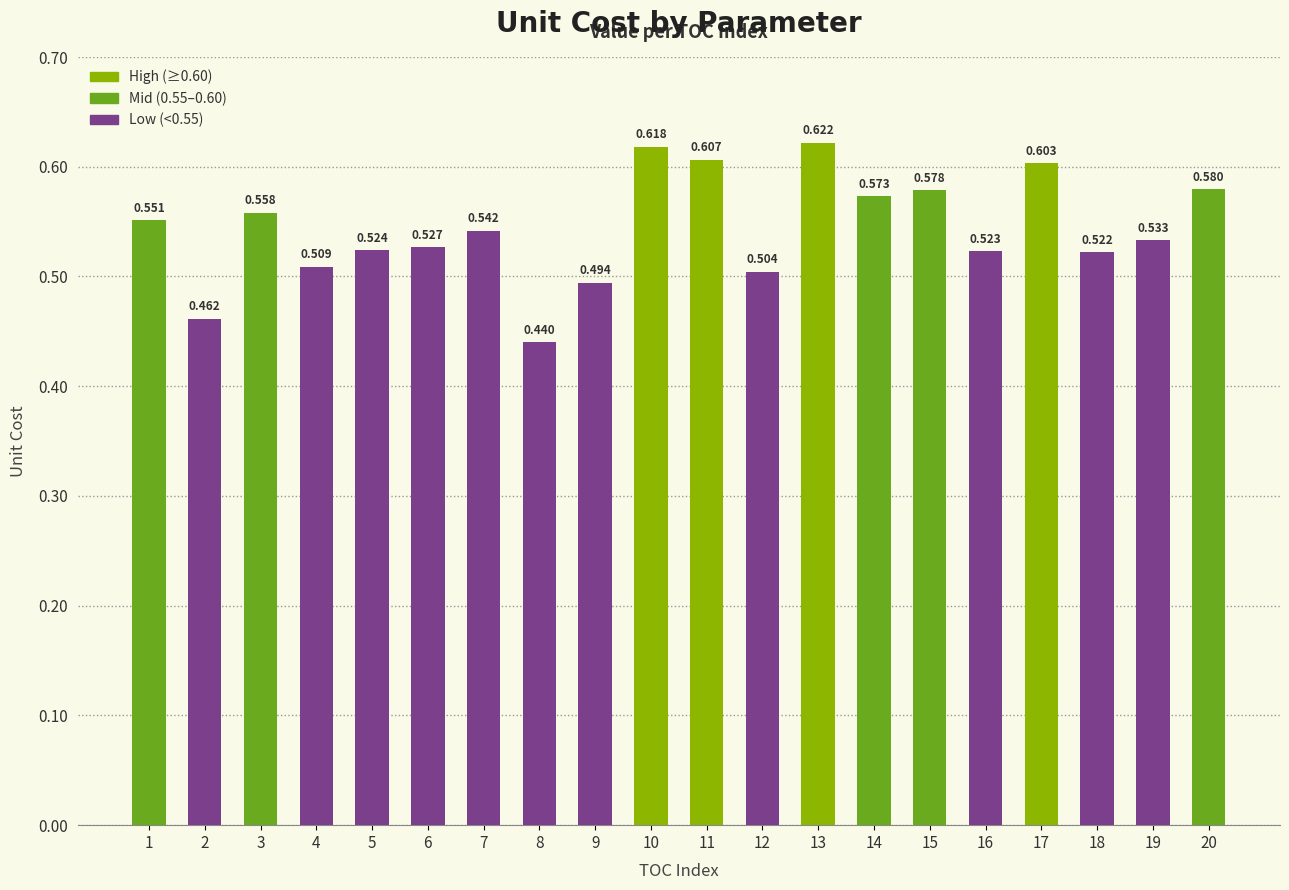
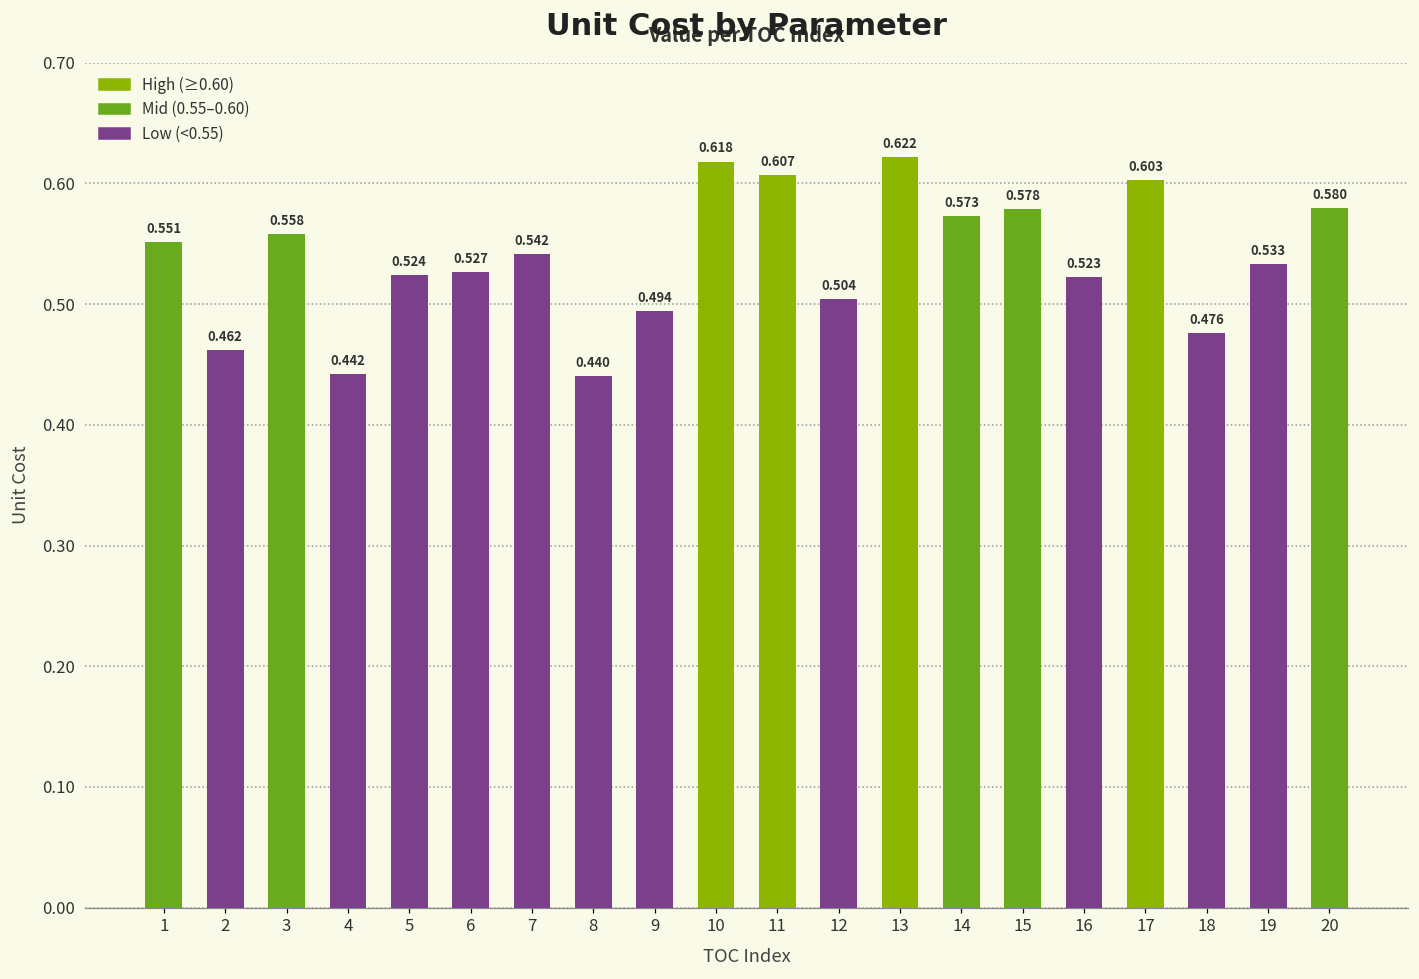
4: 0.509 -> 0.442
18: 0.522 -> 0.476
